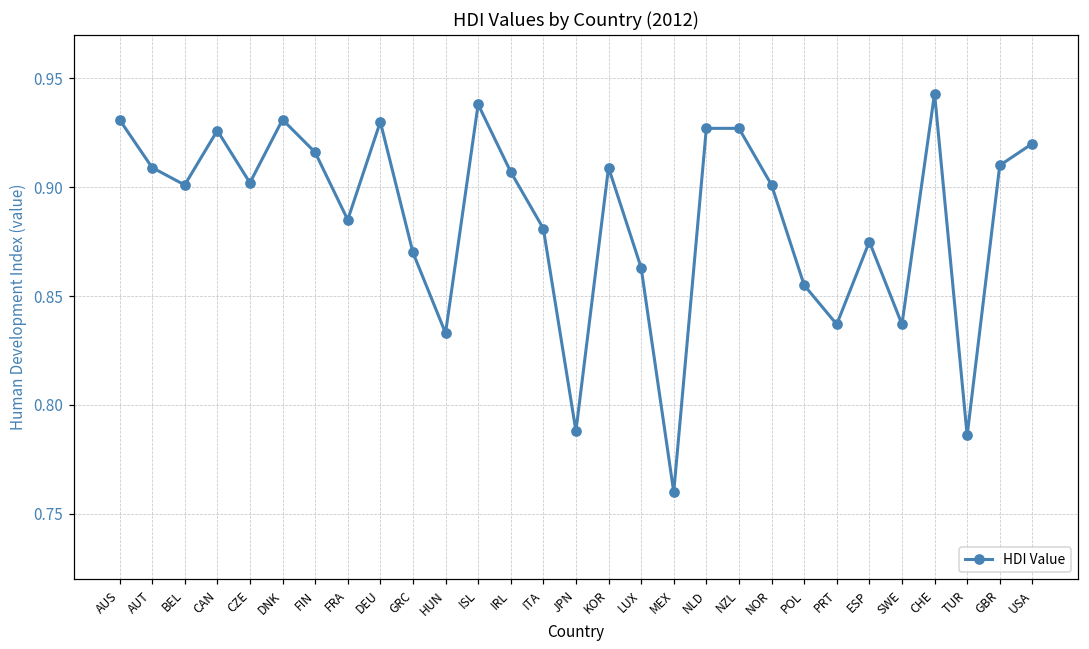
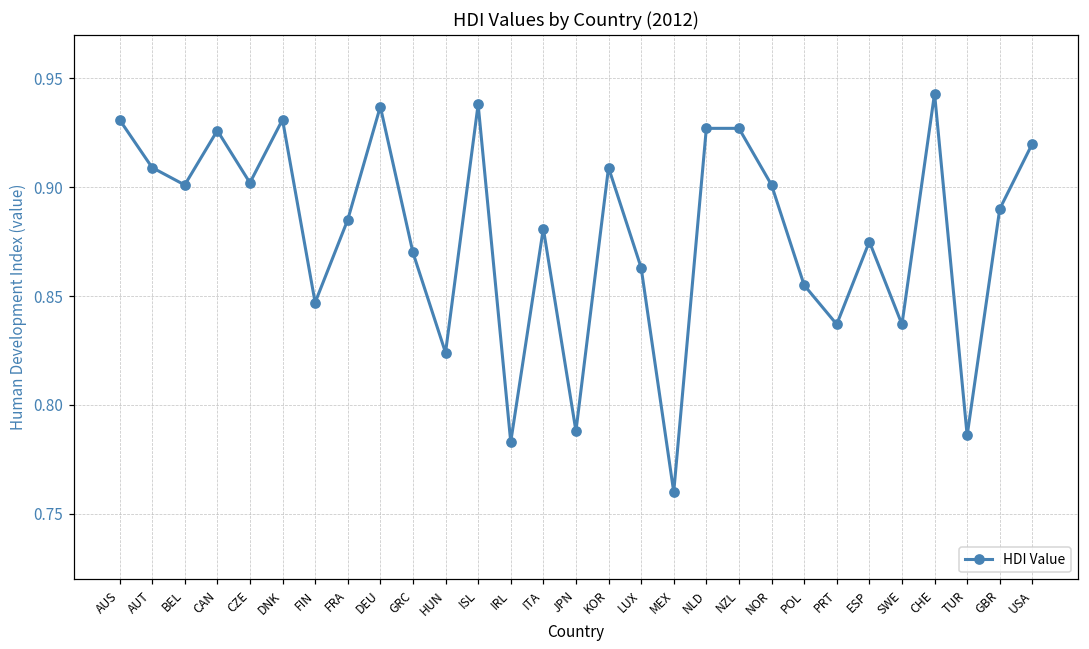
FIN: 0.916 -> 0.847
DEU: 0.930 -> 0.937
HUN: 0.833 -> 0.824
IRL: 0.907 -> 0.783
GBR: 0.91 -> 0.89
